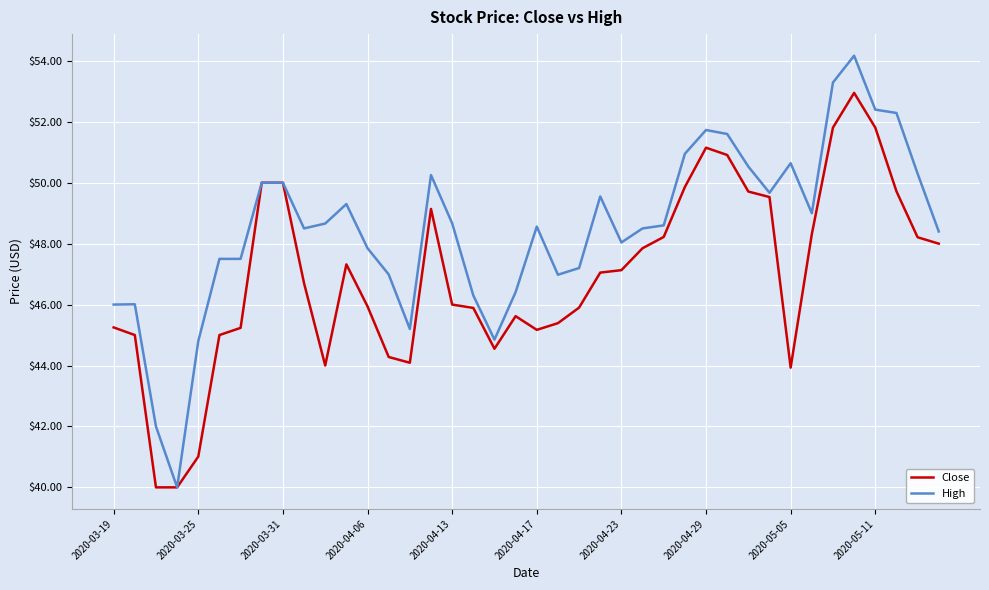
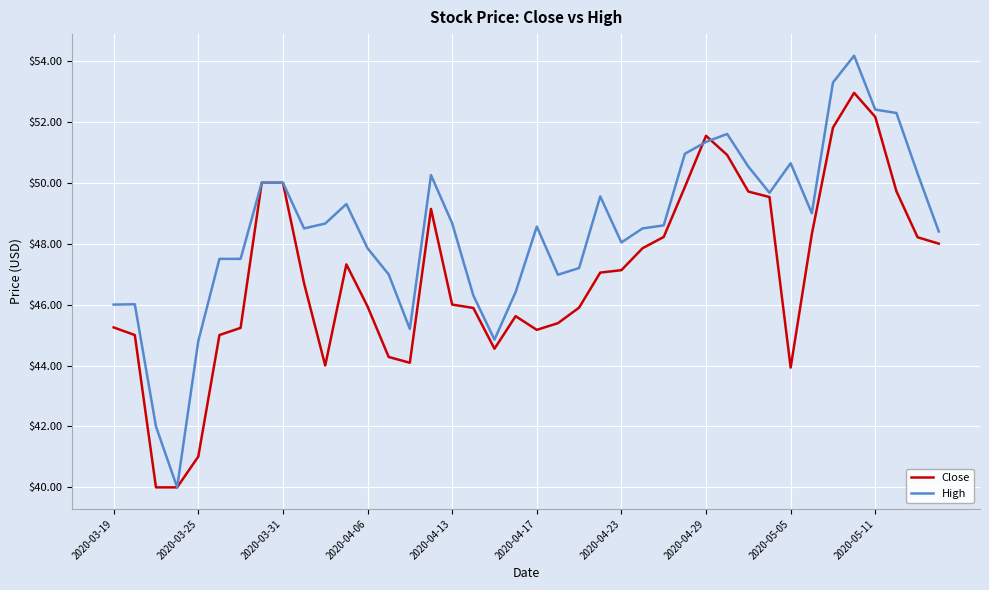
Close, 2020-04-29: $51.2 -> $51.5
High, 2020-04-29: $51.7 -> $51.3
Close, 2020-05-11: $51.8 -> $52.2
